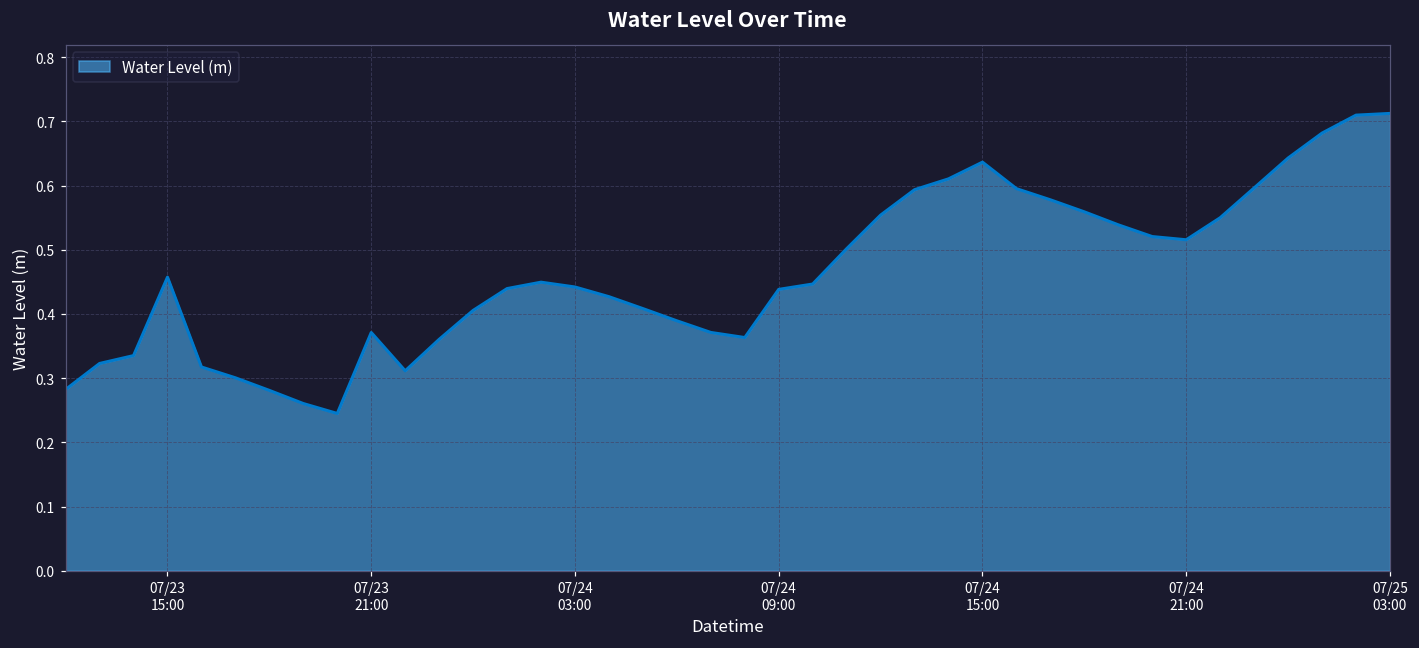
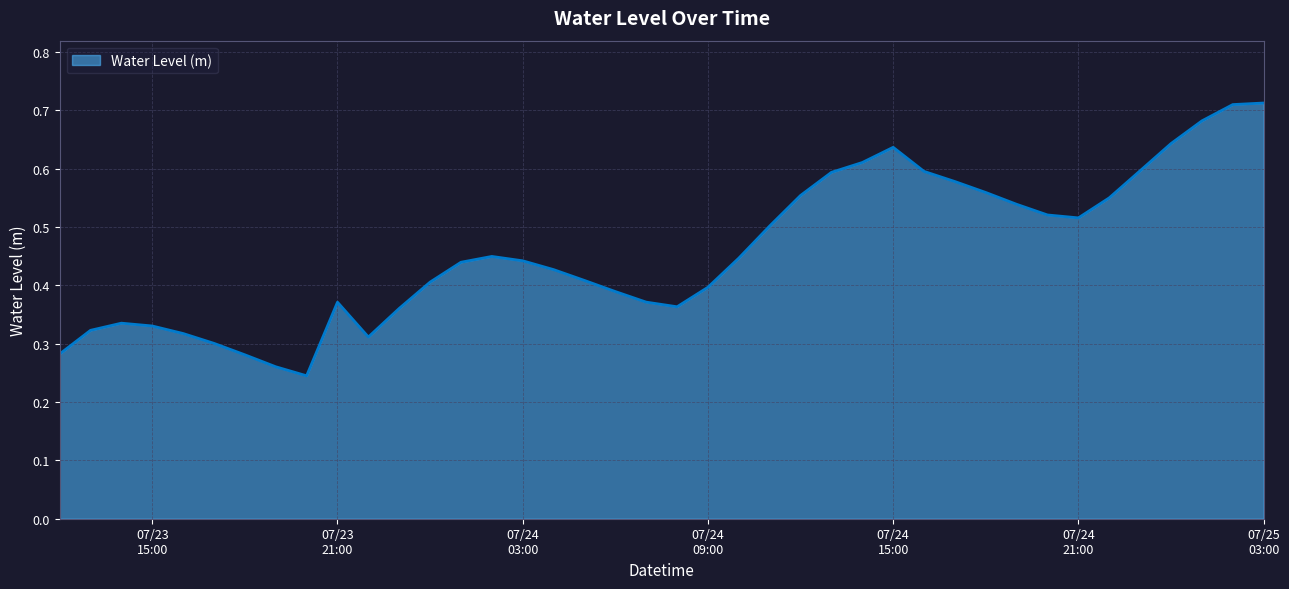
07/23 15:00: 0.46 -> 0.33
07/24 09:00: 0.44 -> 0.40
